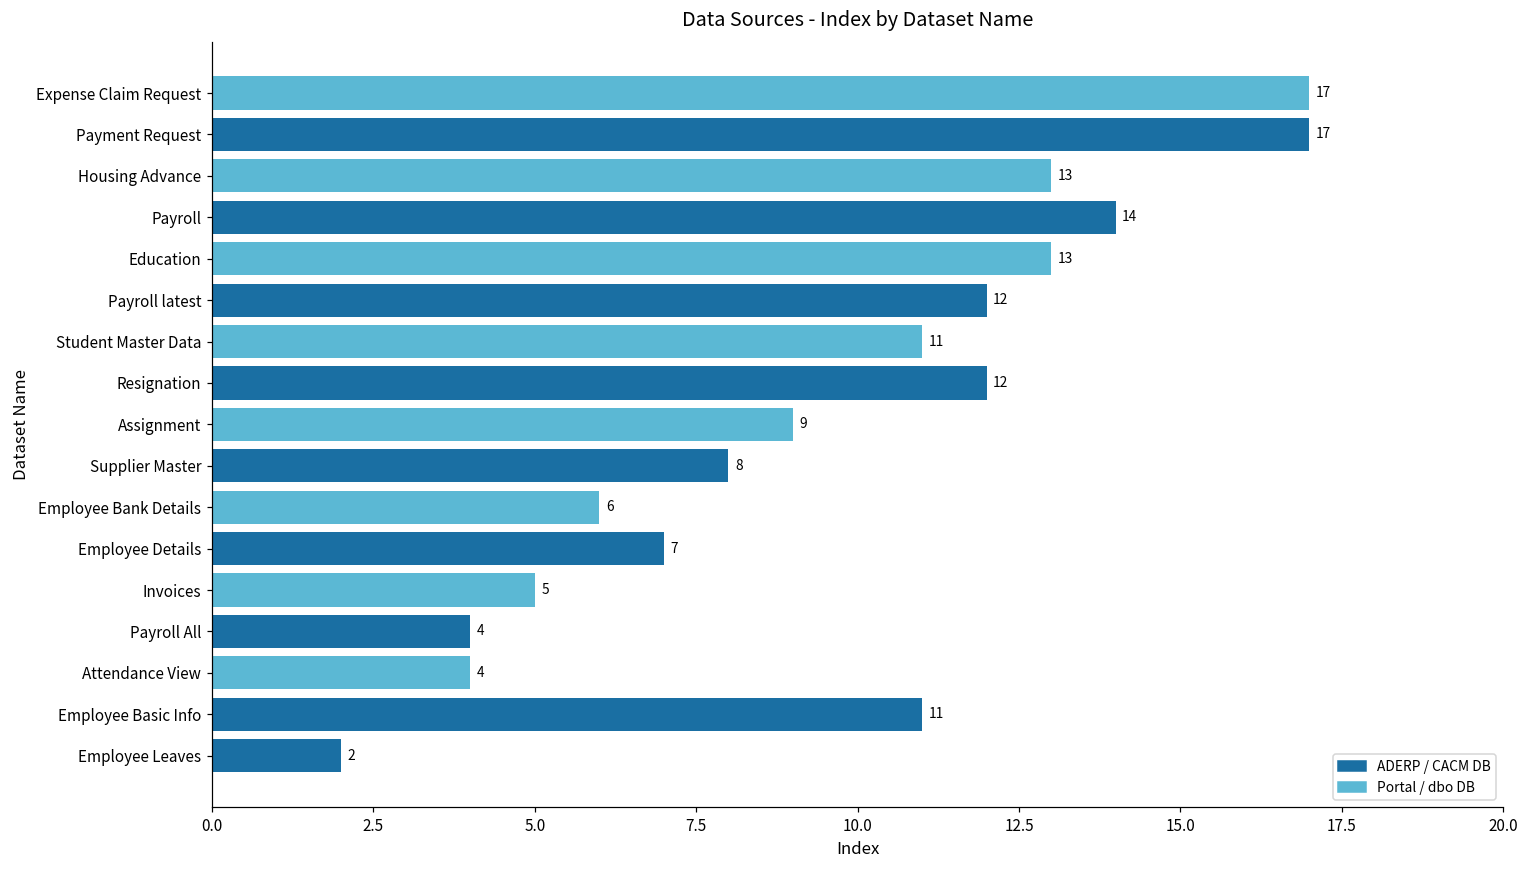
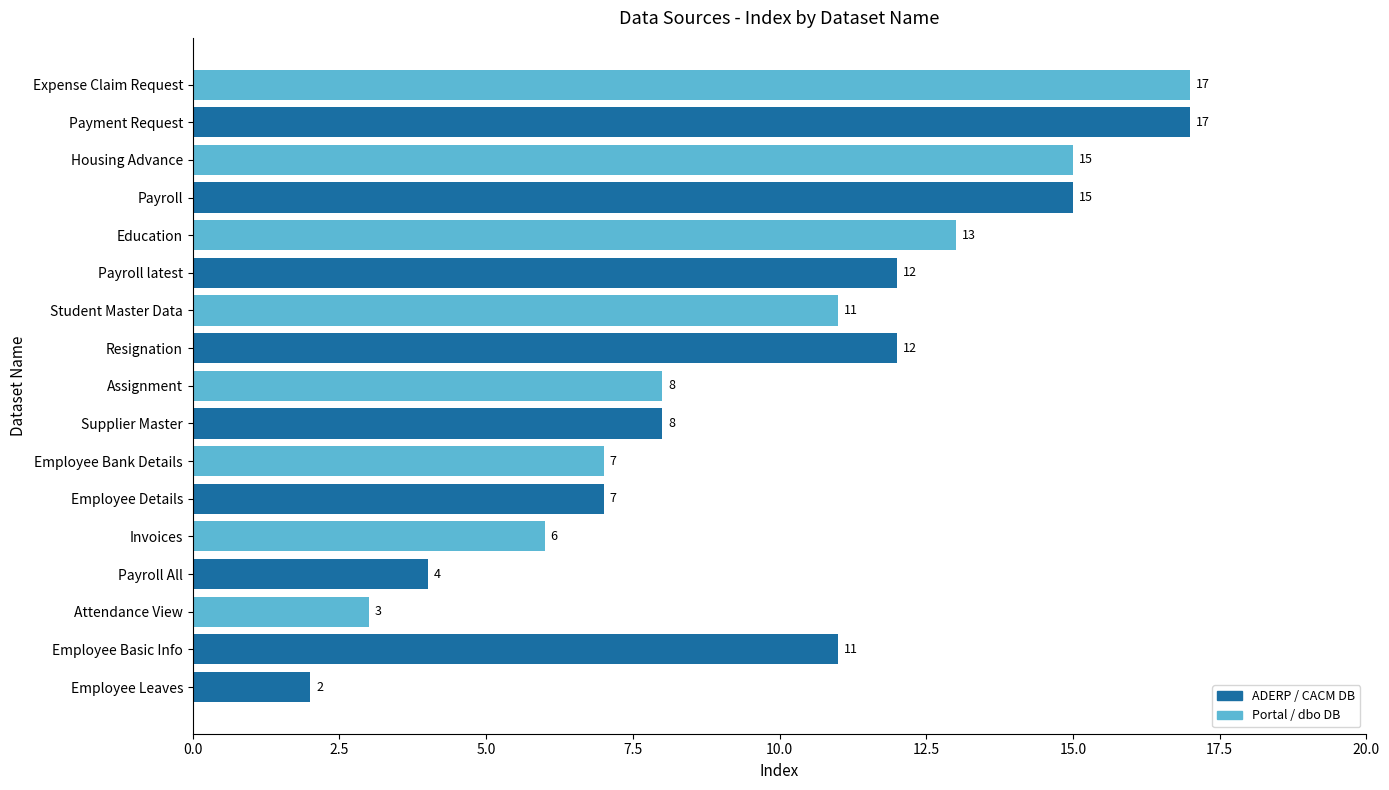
Housing Advance: 13 -> 15
Payroll: 14 -> 15
Assignment: 9 -> 8
Employee Bank Details: 6 -> 7
Invoices: 5 -> 6
Attendance View: 4 -> 3
